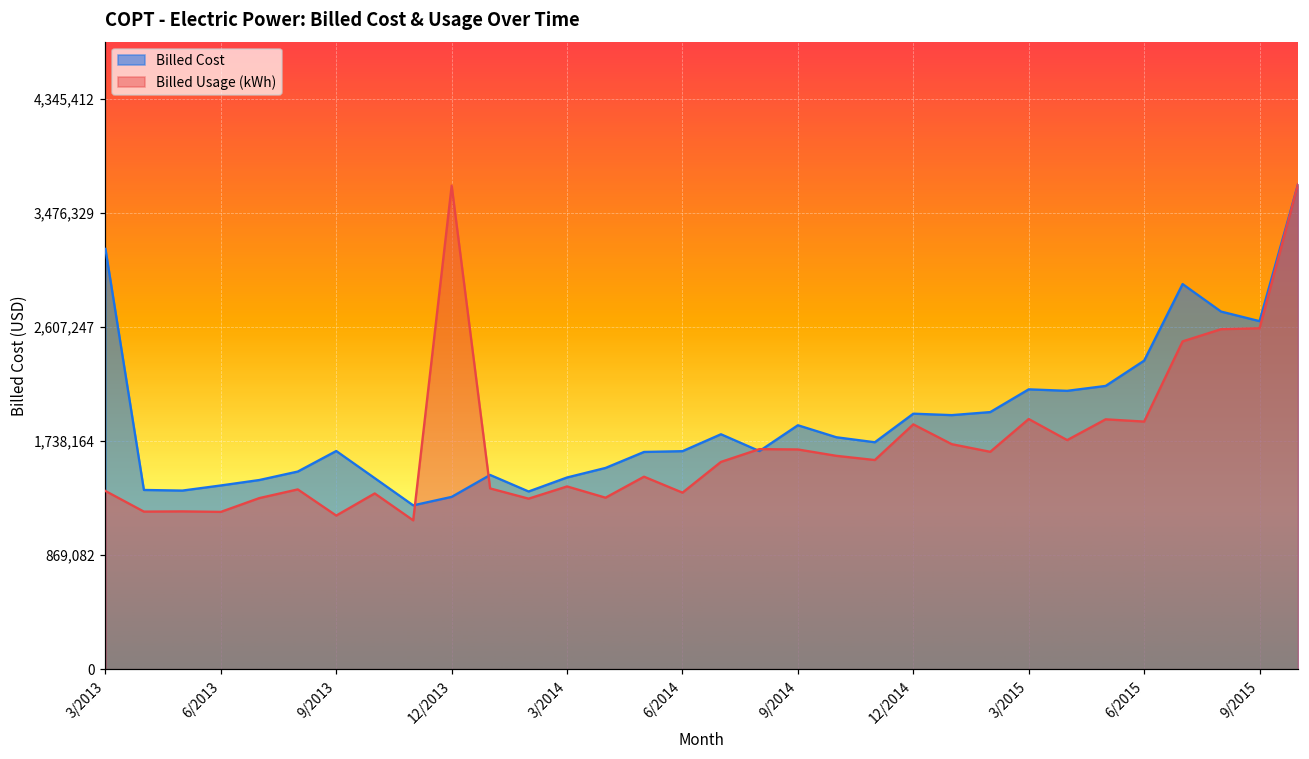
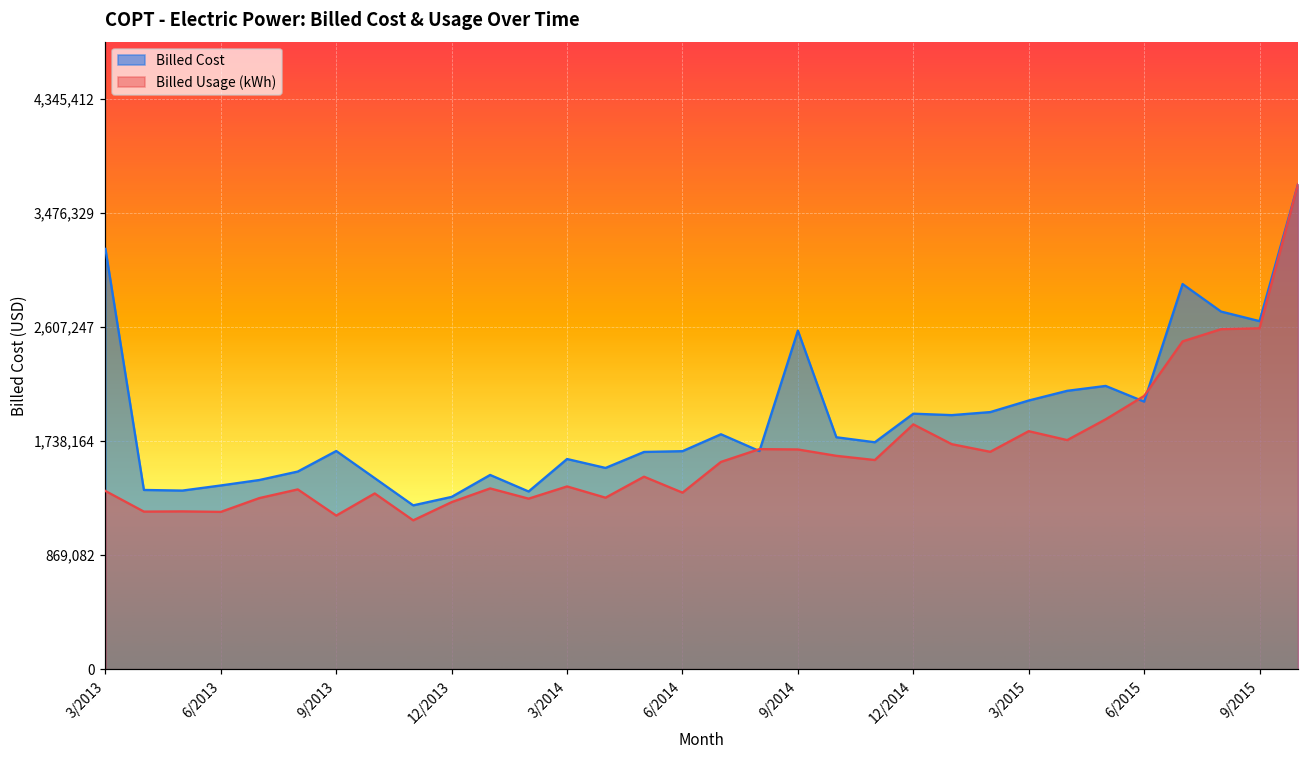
Billed Usage (kWh), 12/2013: 3,680,000 -> 1,270,000
Billed Cost, 3/2014: 1,460,000 -> 1,600,000
Billed Cost, 9/2014: 1,860,000 -> 2,580,000
Billed Cost, 3/2015: 2,130,000 -> 2,050,000
Billed Usage (kWh), 3/2015: 1,910,000 -> 1,810,000
Billed Cost, 6/2015: 2,350,000 -> 2,040,000
Billed Usage (kWh), 6/2015: 1,890,000 -> 2,080,000
